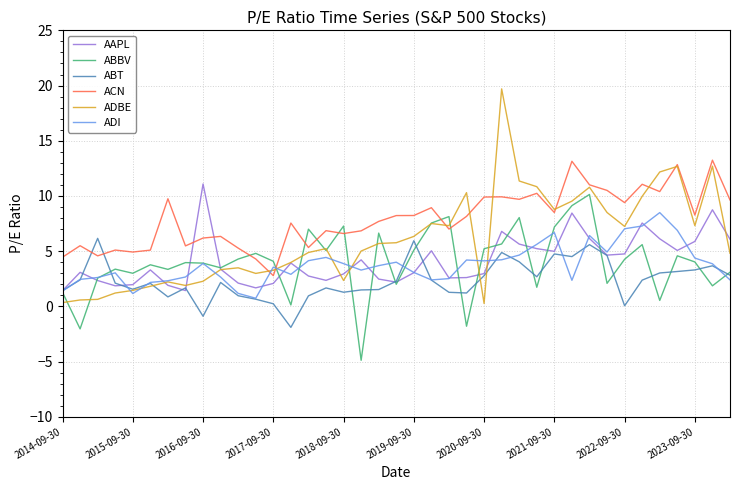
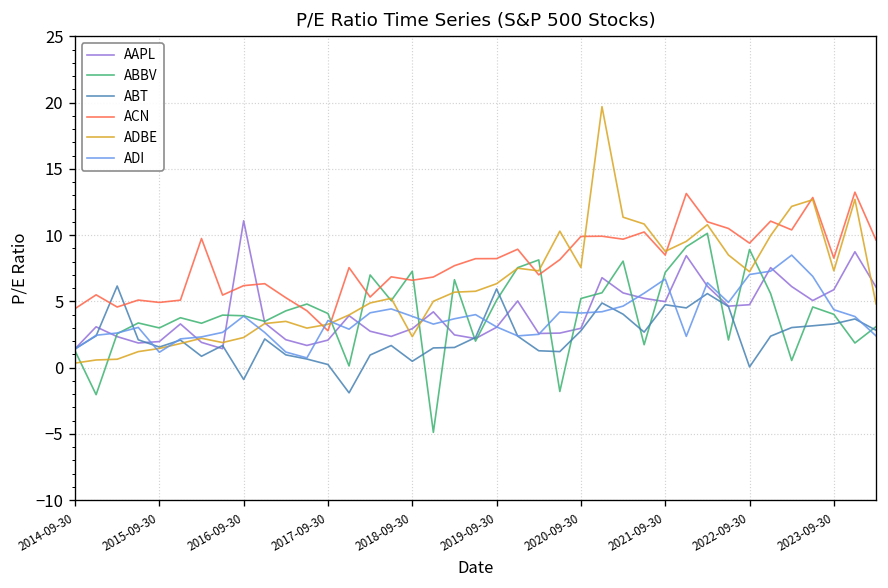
ABT, 2018-09-30: 1.3 -> 0.5
ADBE, 2020-09-30: 0.3 -> 7.6
ABBV, 2022-09-30: 4.3 -> 8.9
